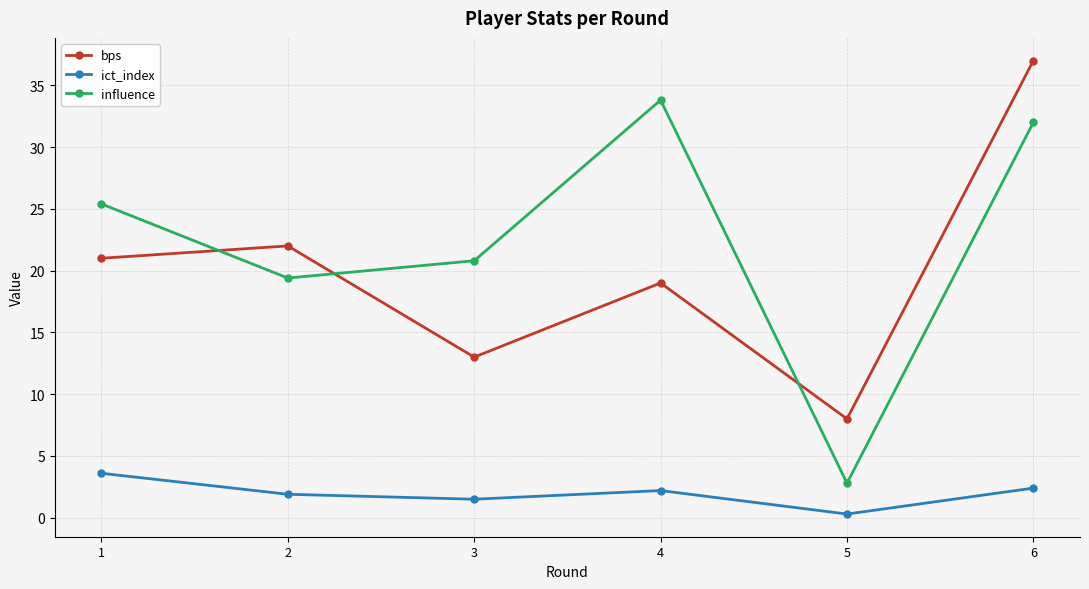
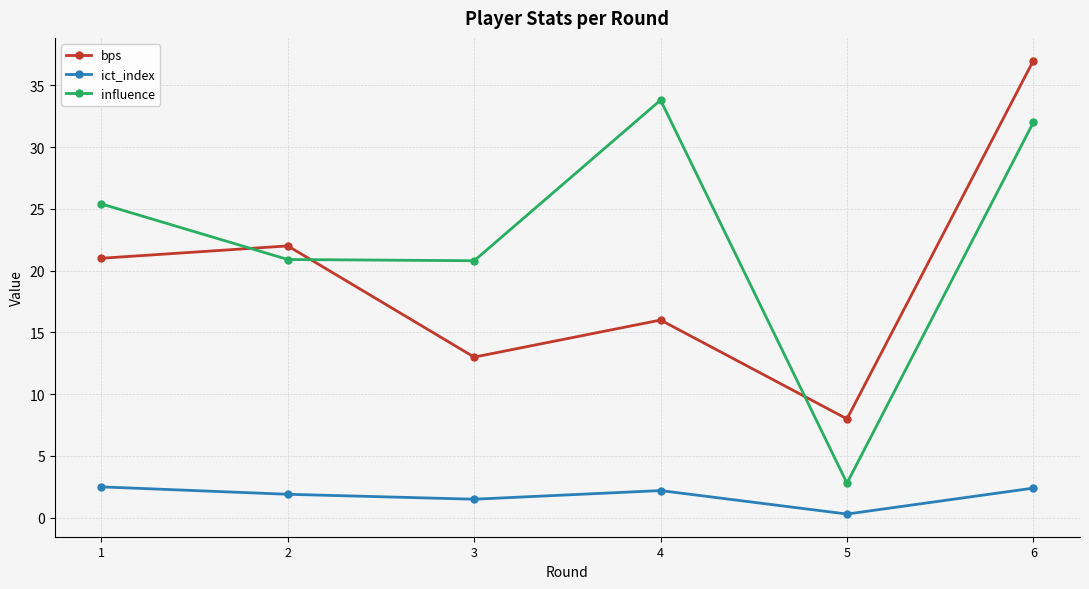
ict_index, 1: 3.6 -> 2.5
influence, 2: 19.4 -> 20.9
bps, 4: 19 -> 16
